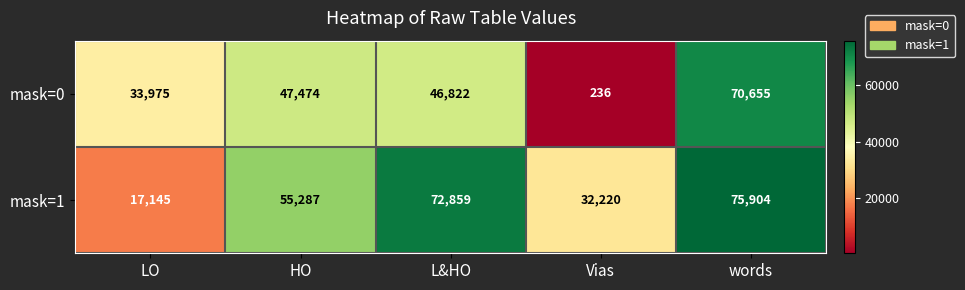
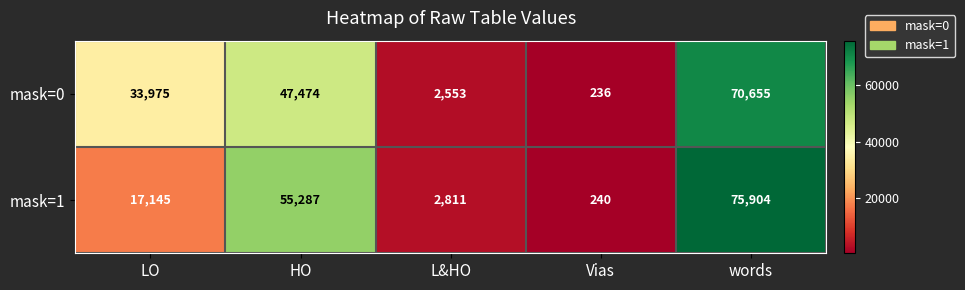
mask=0, L&HO: 46,822 -> 2,553
mask=1, L&HO: 72,859 -> 2,811
mask=1, Vias: 32,220 -> 240
